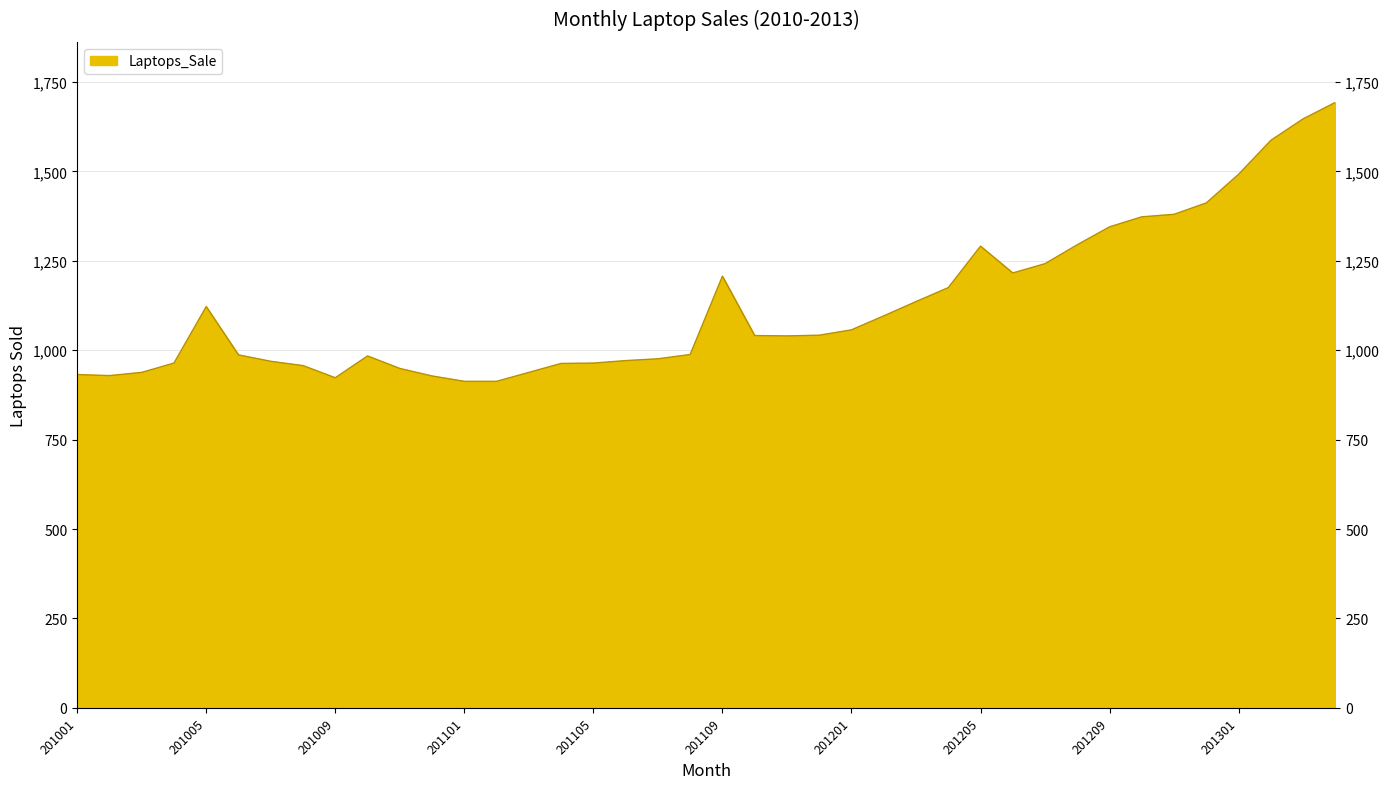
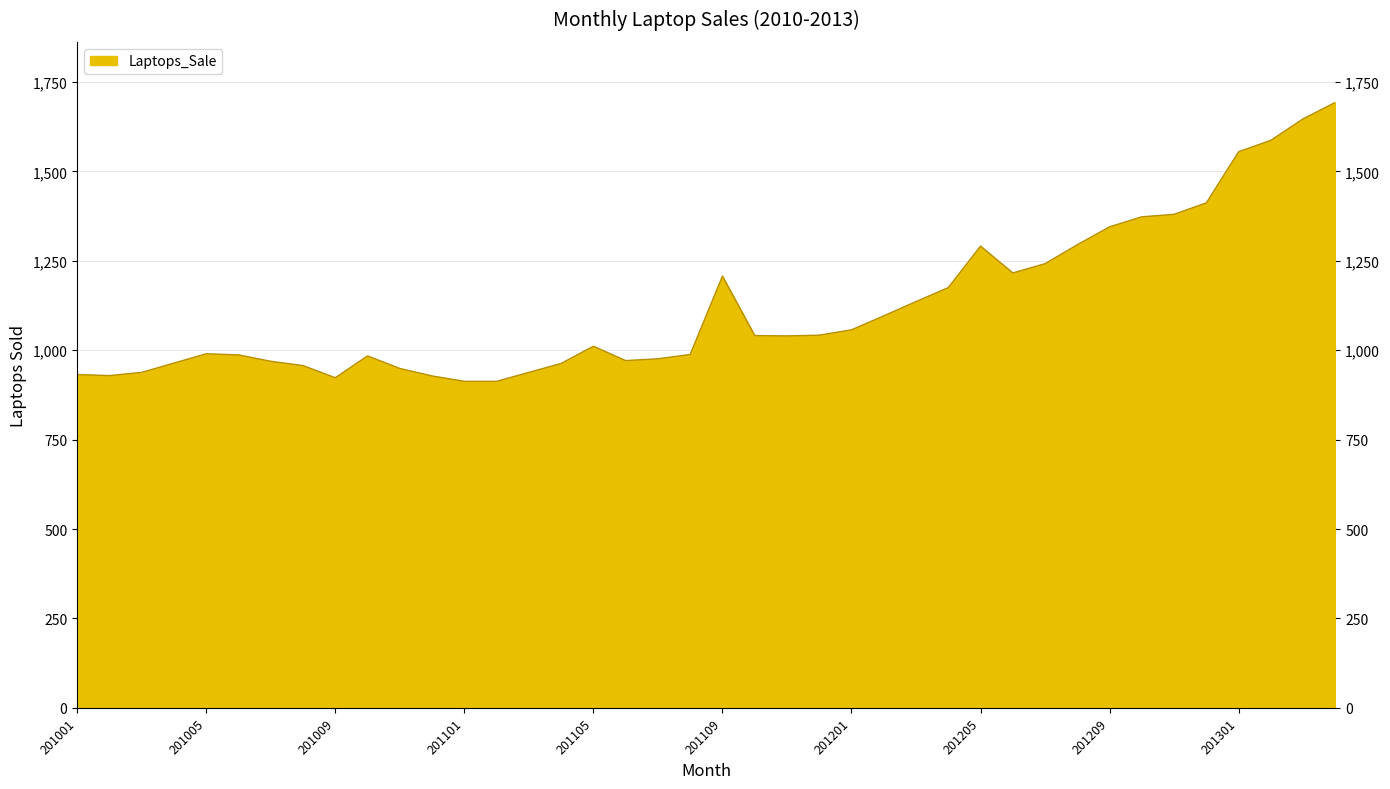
201005: 1,120 -> 990
201105: 960 -> 1,010
201301: 1,490 -> 1,560
